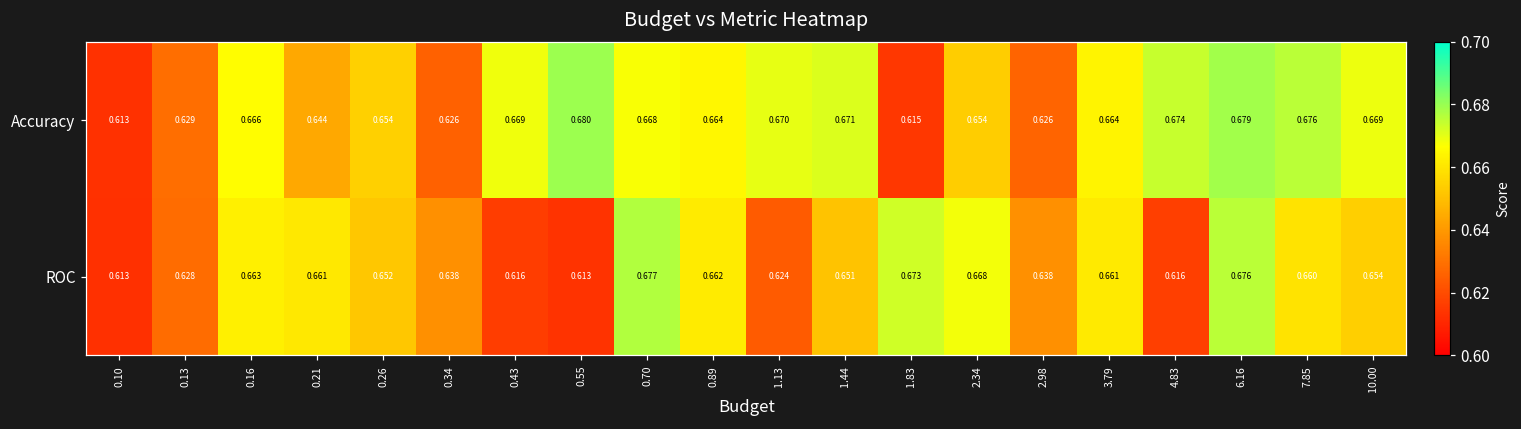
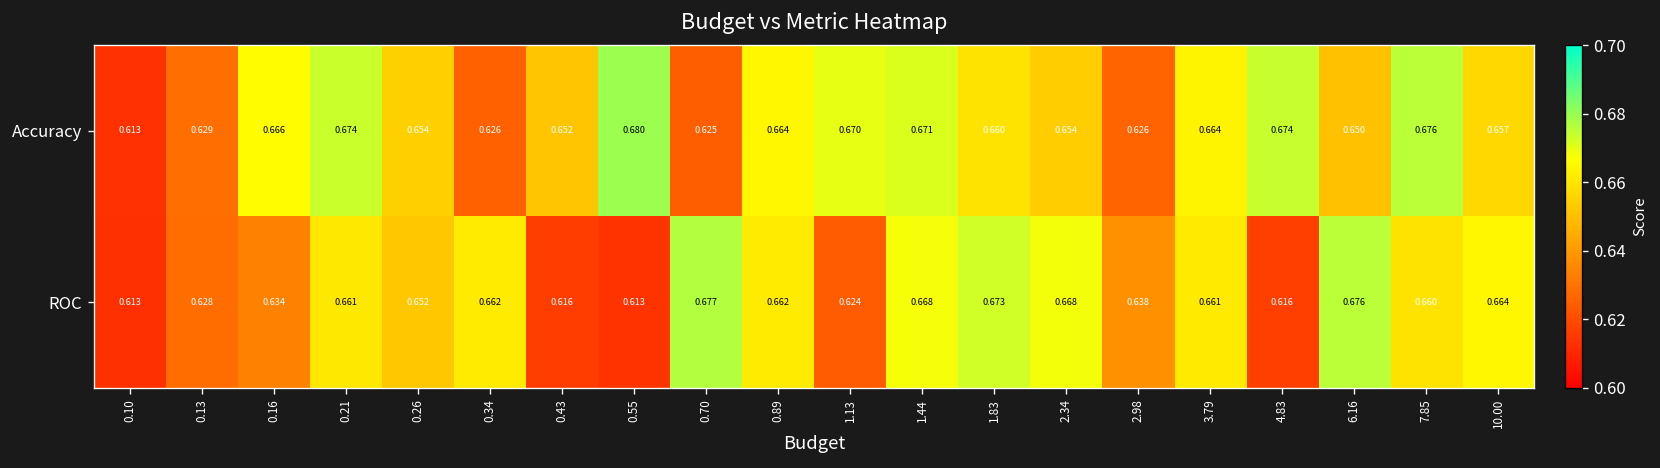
Accuracy, 0.21: 0.644 -> 0.674
Accuracy, 0.43: 0.669 -> 0.652
Accuracy, 0.70: 0.668 -> 0.625
Accuracy, 1.83: 0.615 -> 0.660
Accuracy, 6.16: 0.679 -> 0.650
Accuracy, 10.00: 0.669 -> 0.657
ROC, 0.16: 0.663 -> 0.634
ROC, 0.34: 0.638 -> 0.662
ROC, 1.44: 0.651 -> 0.668
ROC, 10.00: 0.654 -> 0.664
